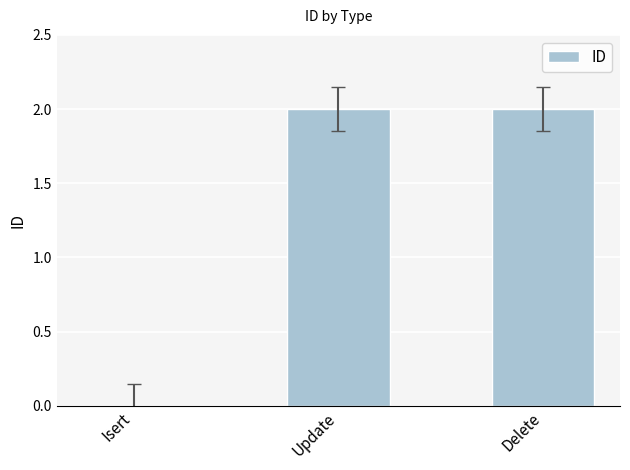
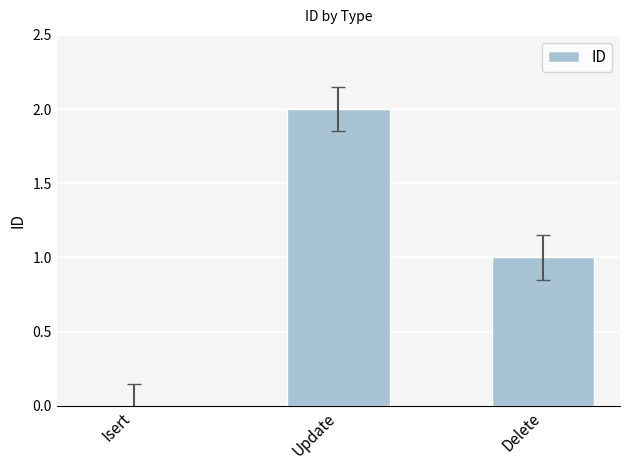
ID, Delete: 2 -> 1
